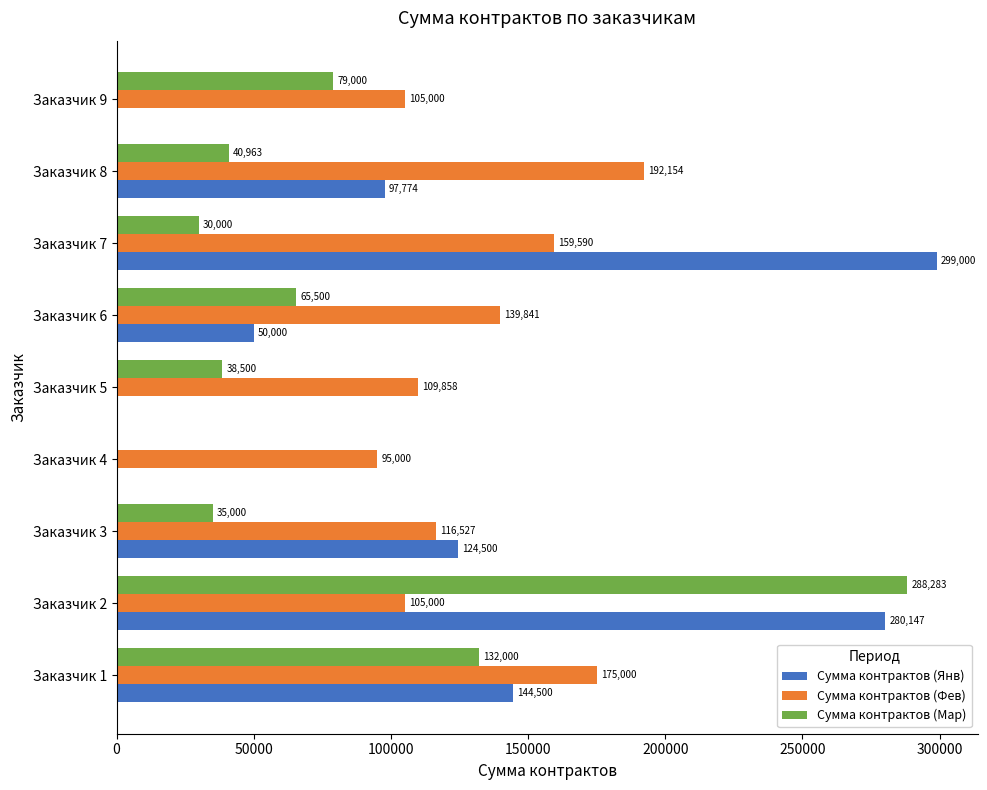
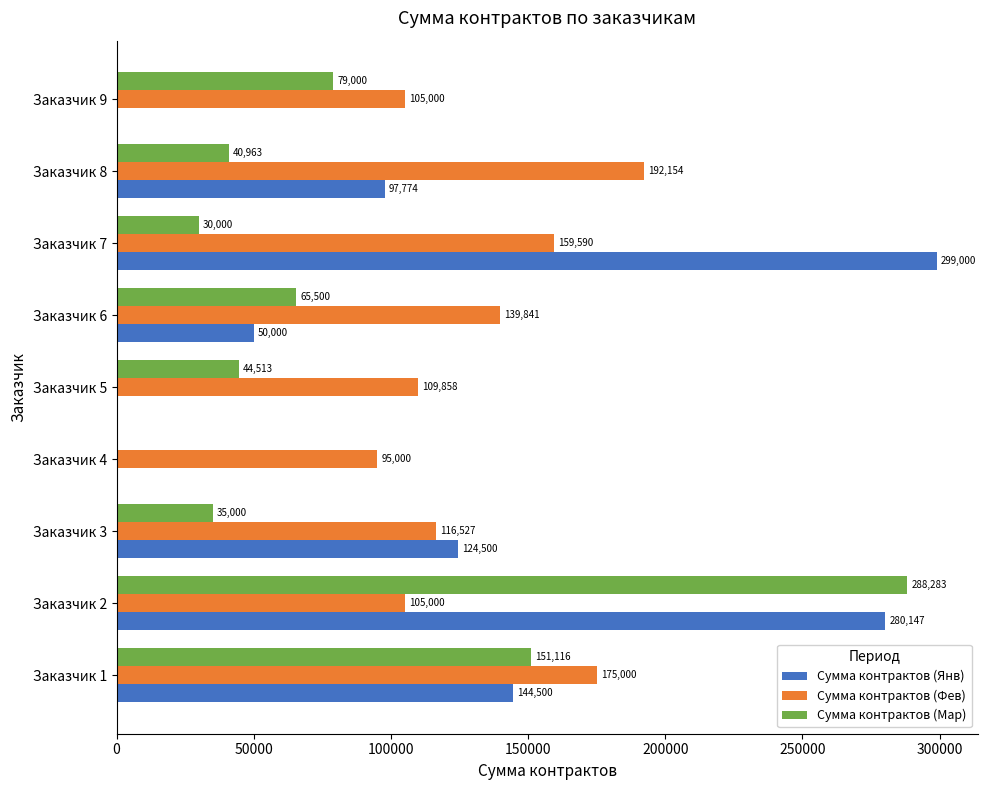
Сумма контрактов (Мар), Заказчик 5: 38,500 -> 44,513
Сумма контрактов (Мар), Заказчик 1: 132,000 -> 151,116
